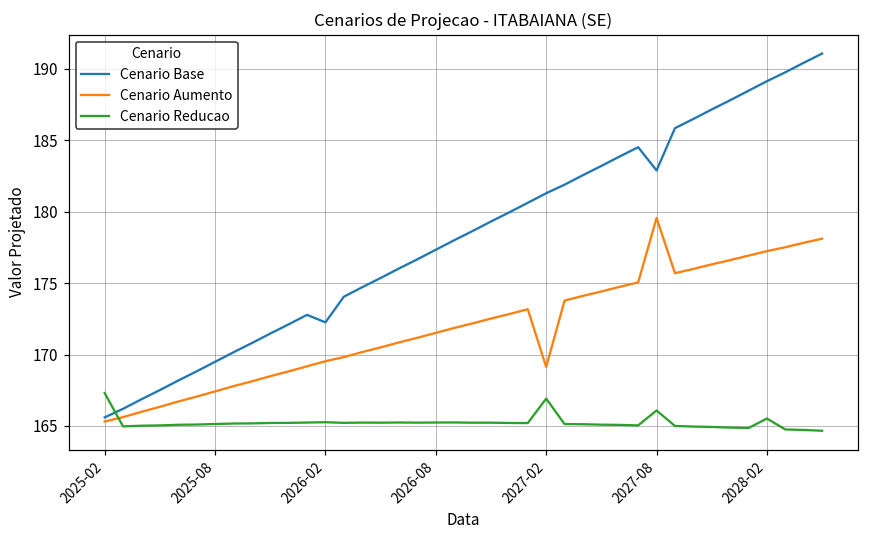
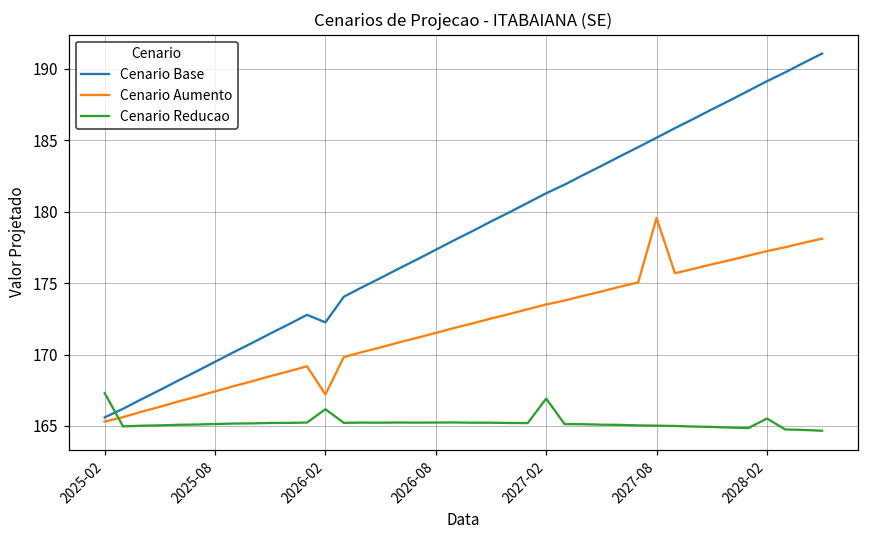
Cenario Aumento, 2026-02: 169.5 -> 167.2
Cenario Reducao, 2026-02: 165.3 -> 166.2
Cenario Aumento, 2027-02: 169.1 -> 173.5
Cenario Base, 2027-08: 182.9 -> 185.2
Cenario Reducao, 2027-08: 166.1 -> 165.0
